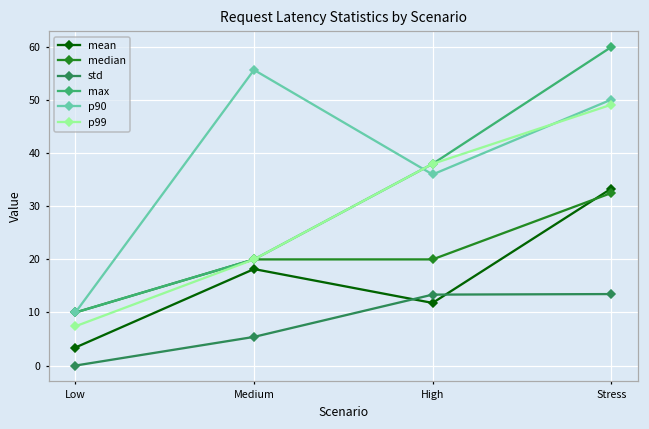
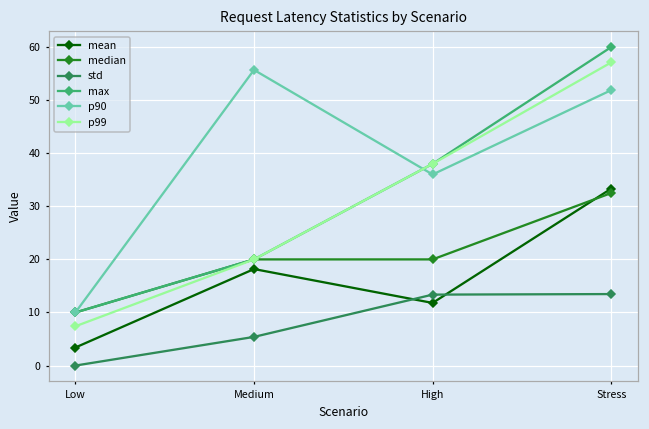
p90, Stress: 50 -> 52
p99, Stress: 49 -> 57
